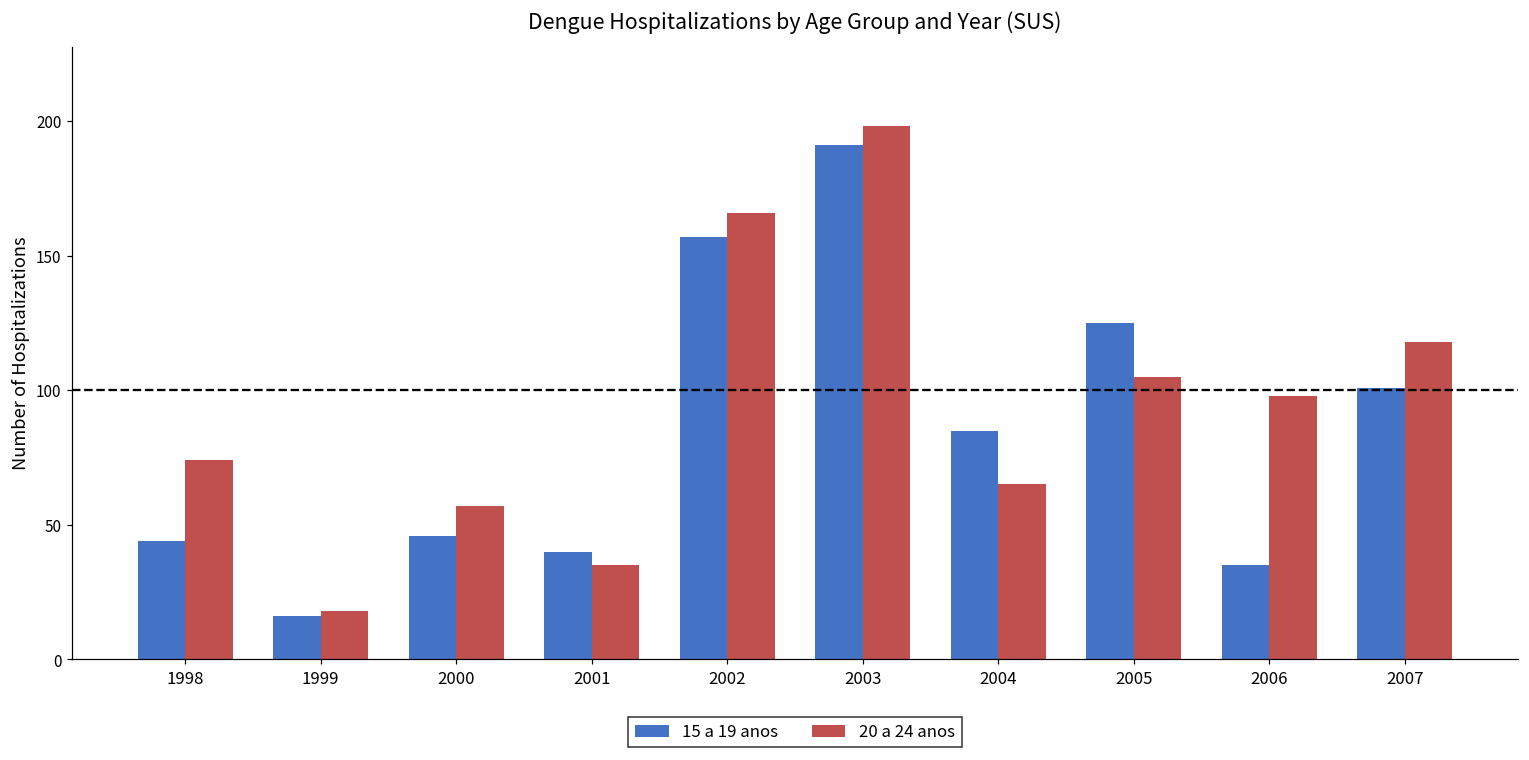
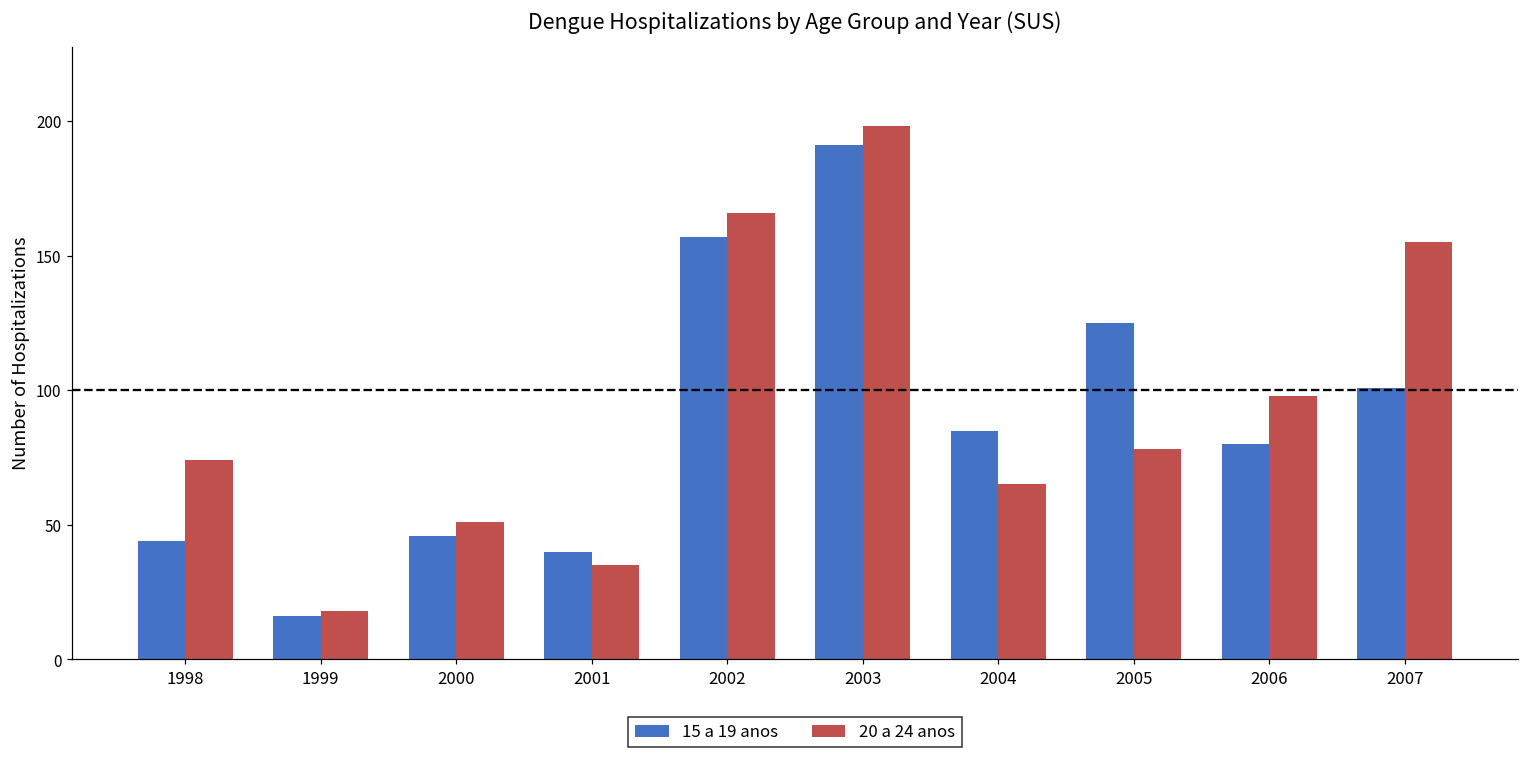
20 a 24 anos, 2000: 57 -> 51
20 a 24 anos, 2005: 105 -> 78
15 a 19 anos, 2006: 35 -> 80
20 a 24 anos, 2007: 118 -> 155
